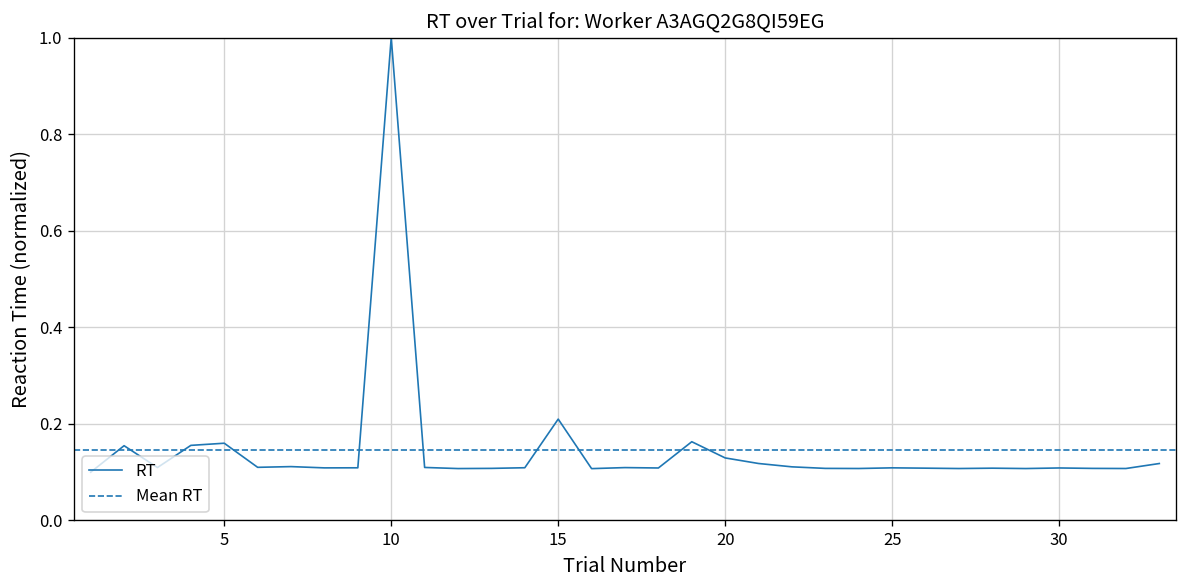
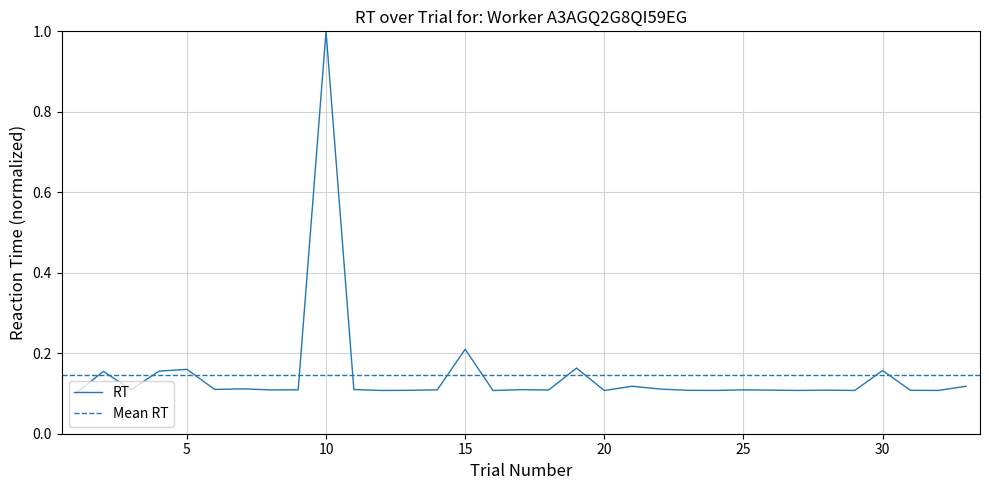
20: 0.13 -> 0.11
30: 0.11 -> 0.16
